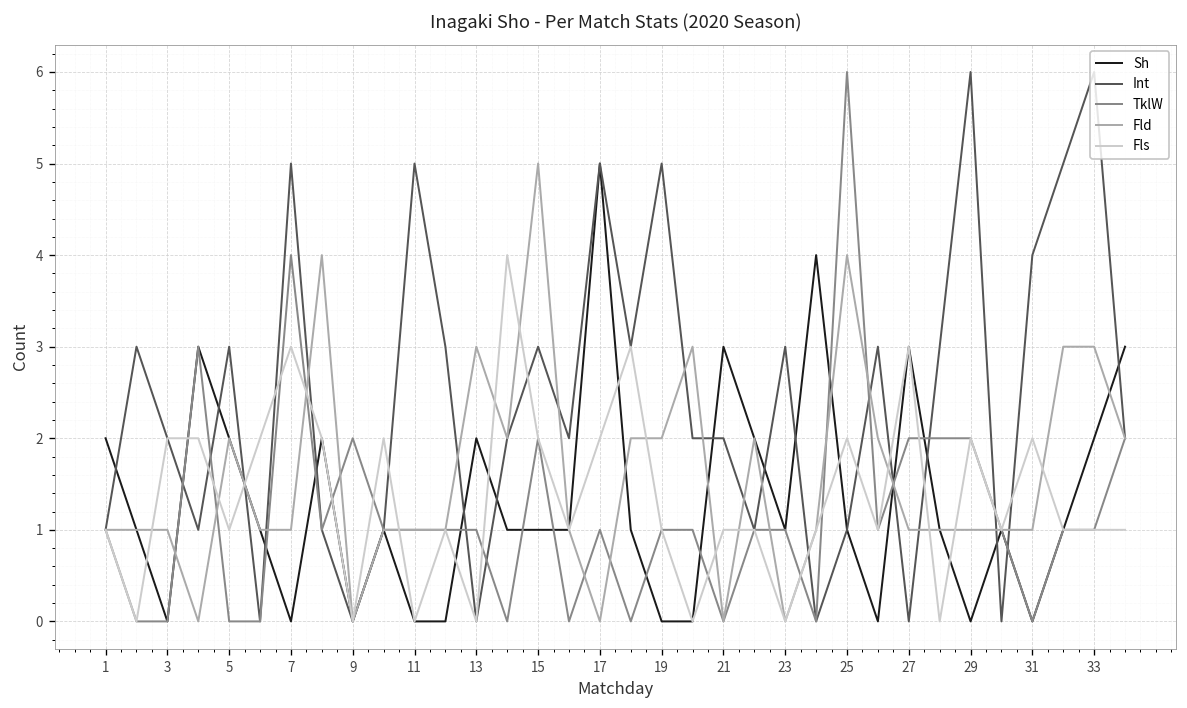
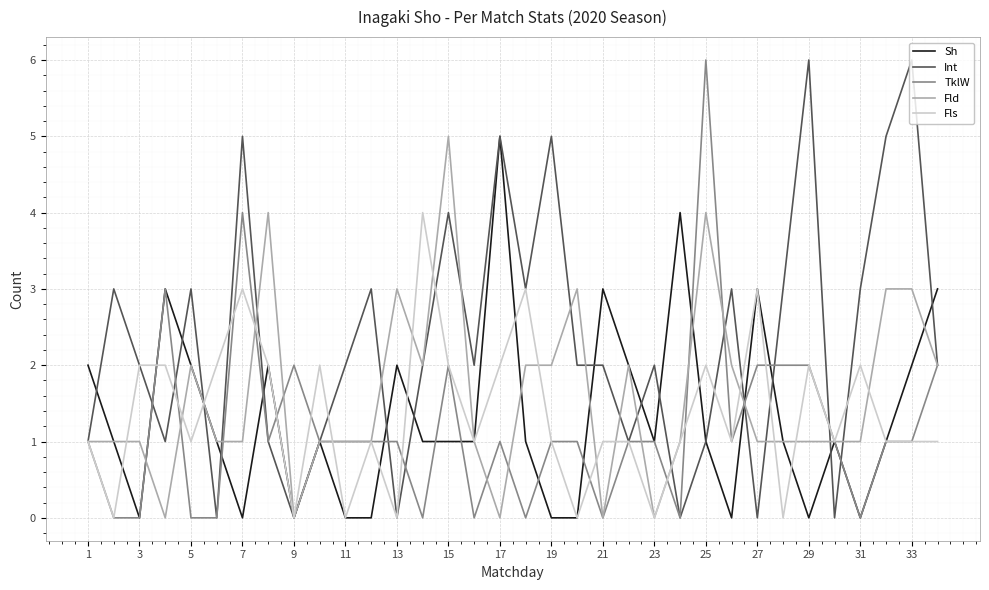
Int, 11: 5 -> 2
Int, 15: 3 -> 4
Int, 23: 3 -> 2
Int, 31: 4 -> 3
